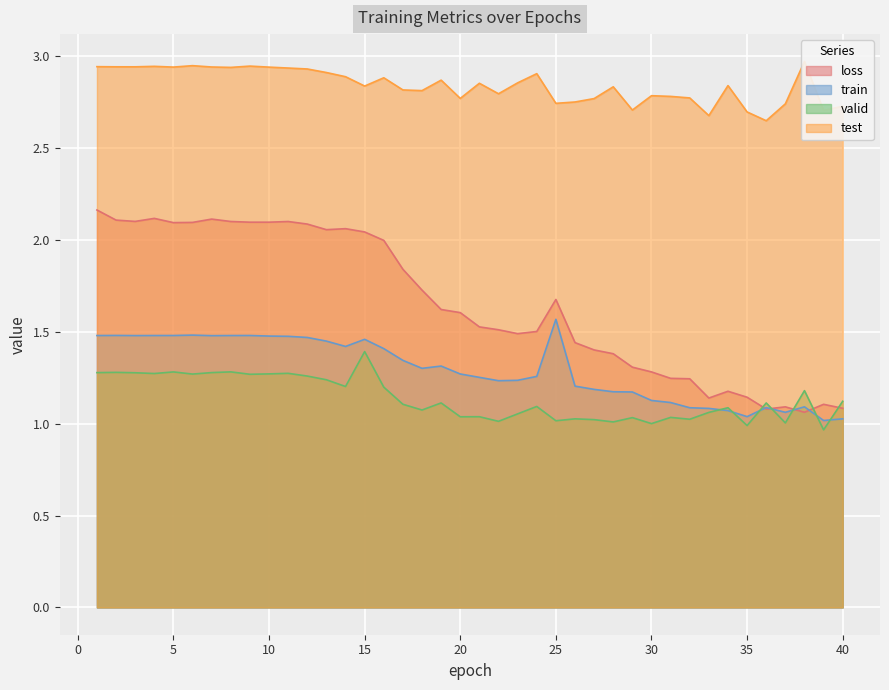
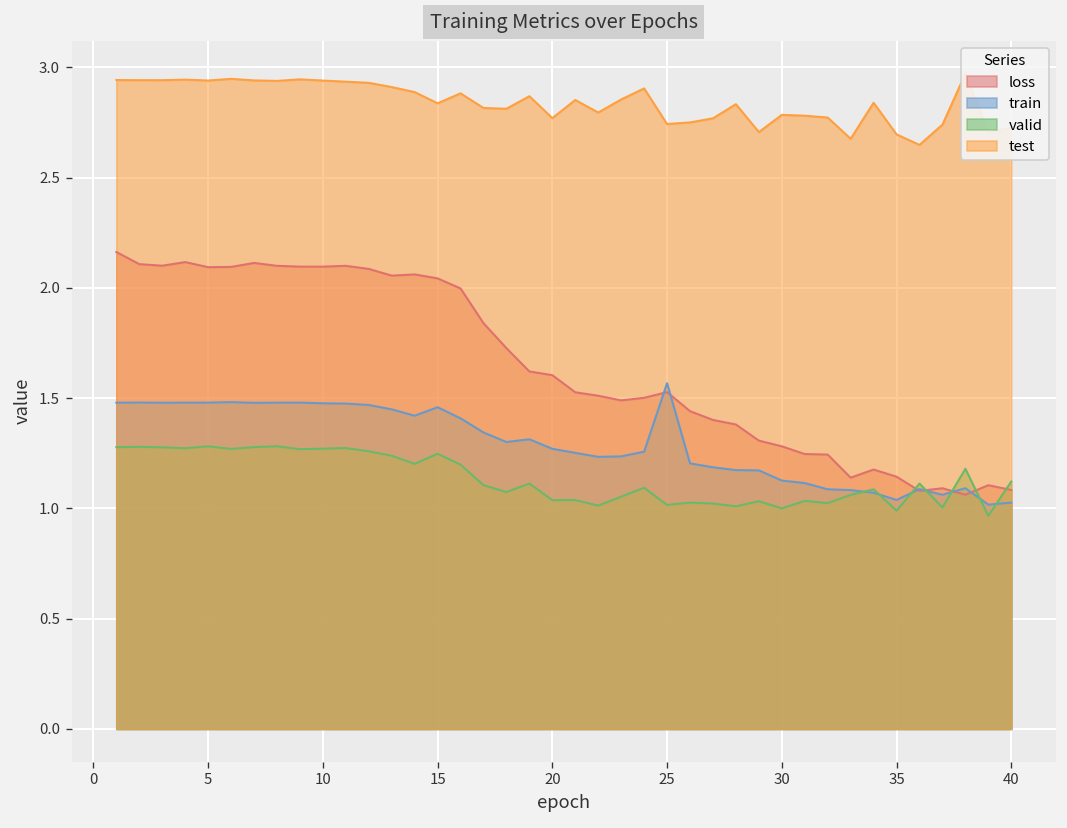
valid, 15: 1.39 -> 1.25
loss, 25: 1.68 -> 1.53
